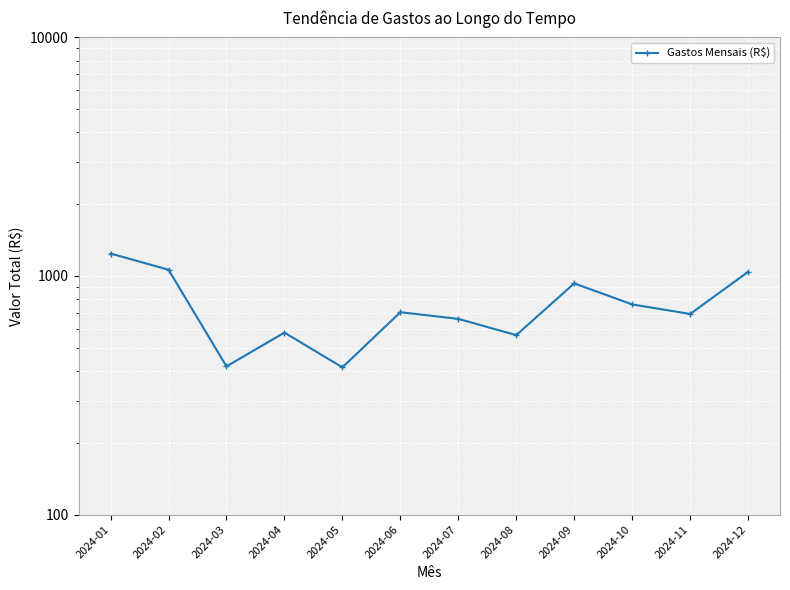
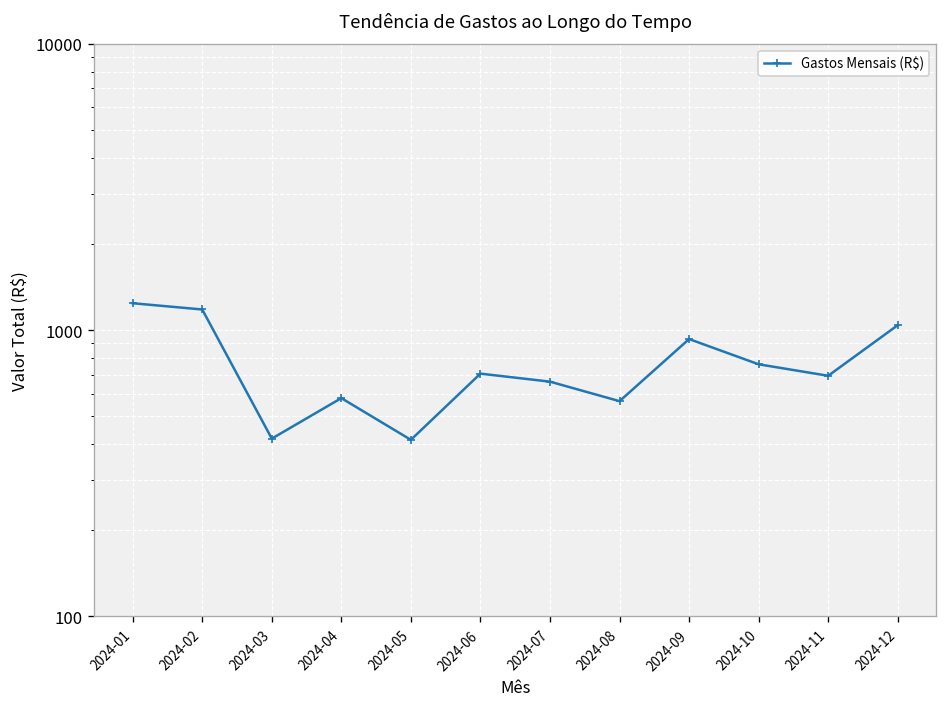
2024-02: 1100 -> 1200
